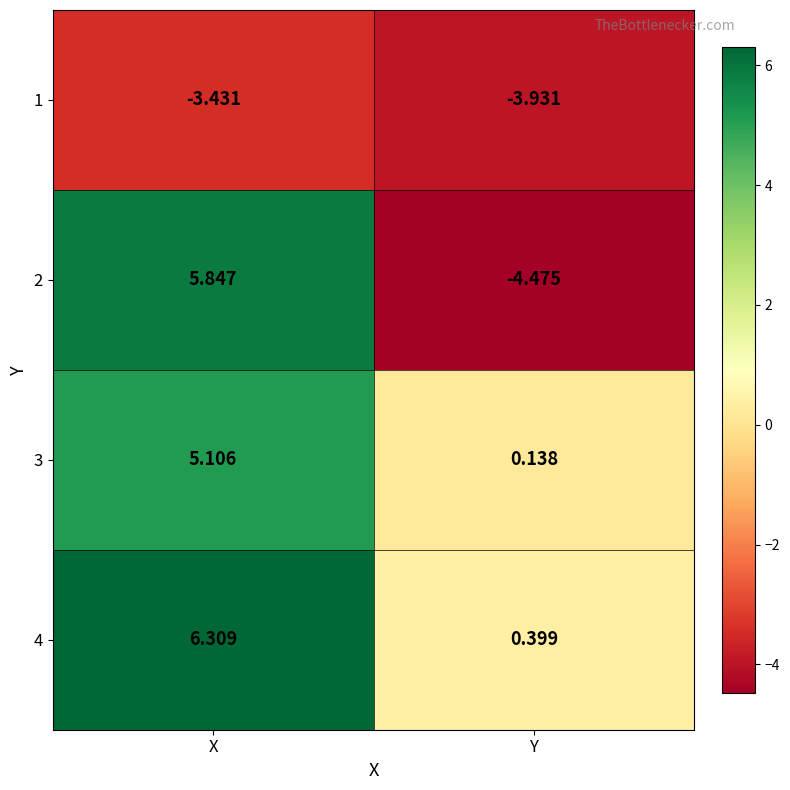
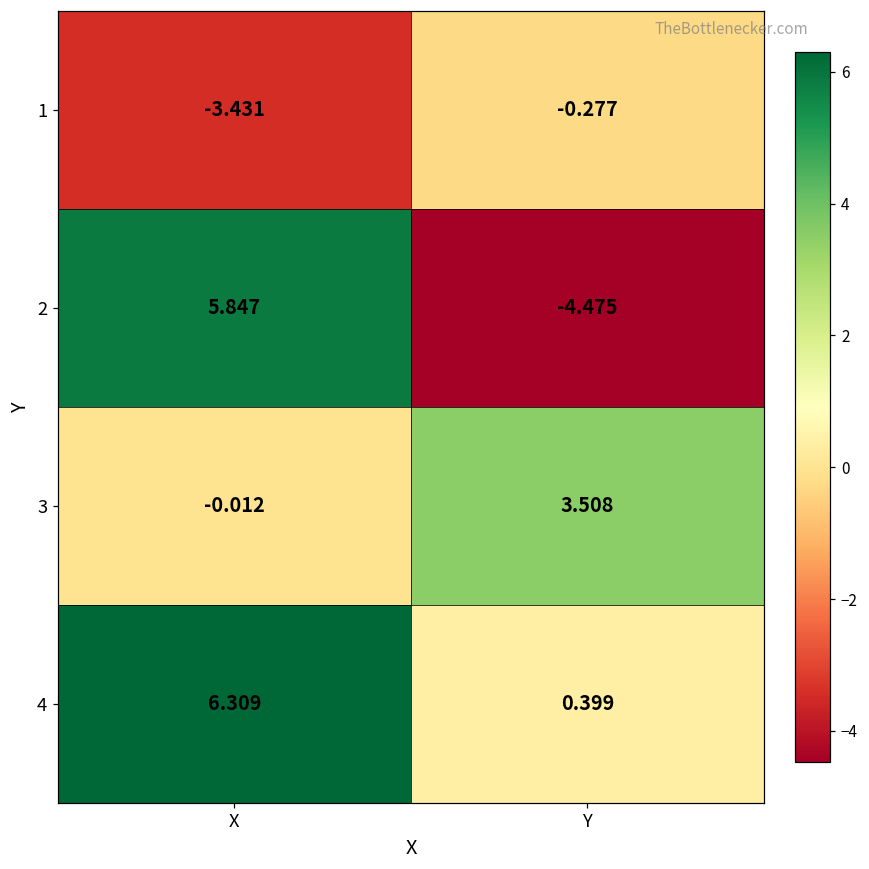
1, Y: -3.931 -> -0.277
3, X: 5.106 -> -0.012
3, Y: 0.138 -> 3.508
